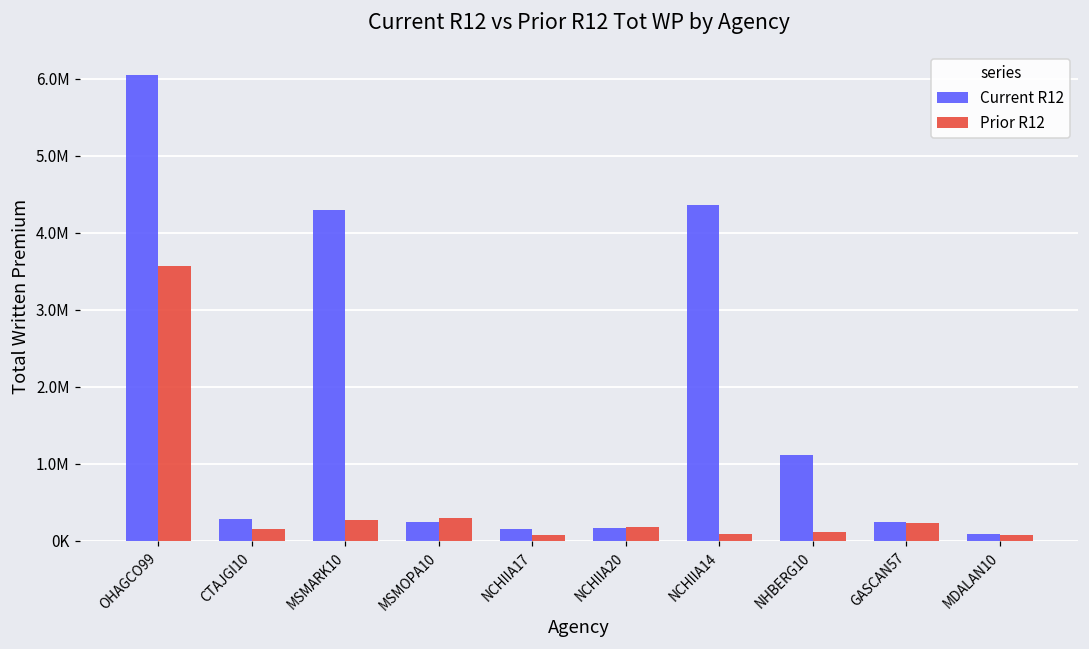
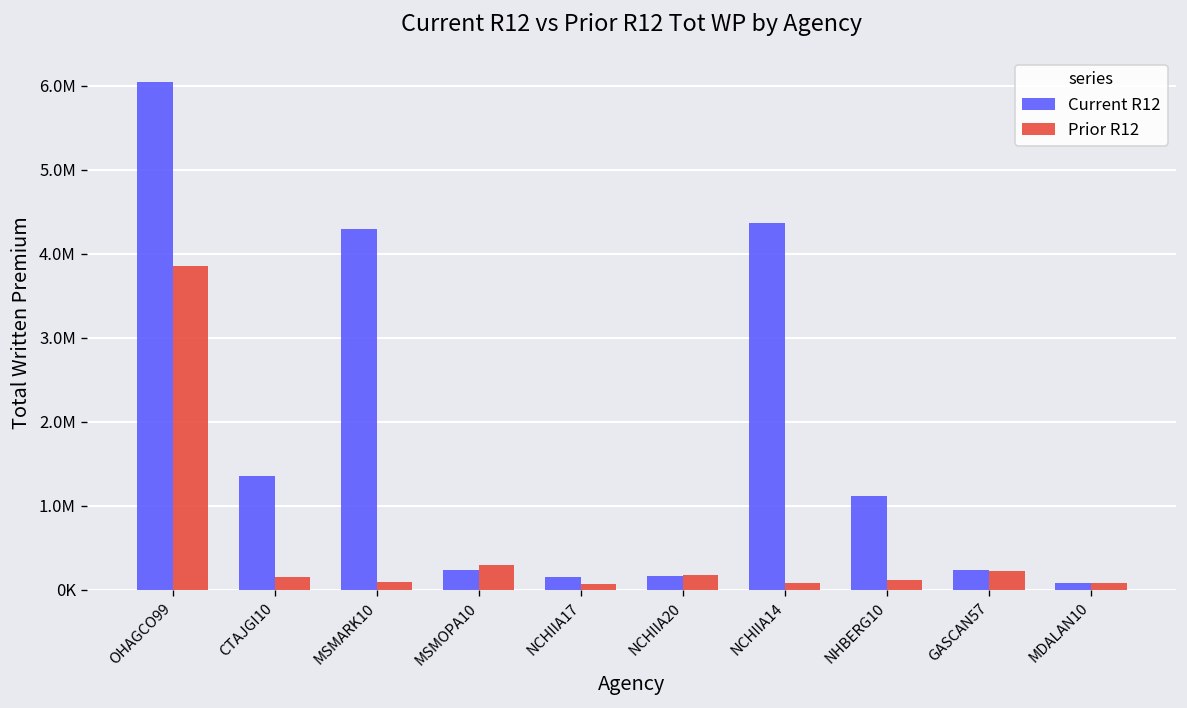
Prior R12, OHAGCO99: 3600000 -> 3900000
Current R12, CTAJGI10: 300000 -> 1400000
Prior R12, MSMARK10: 300000 -> 100000
